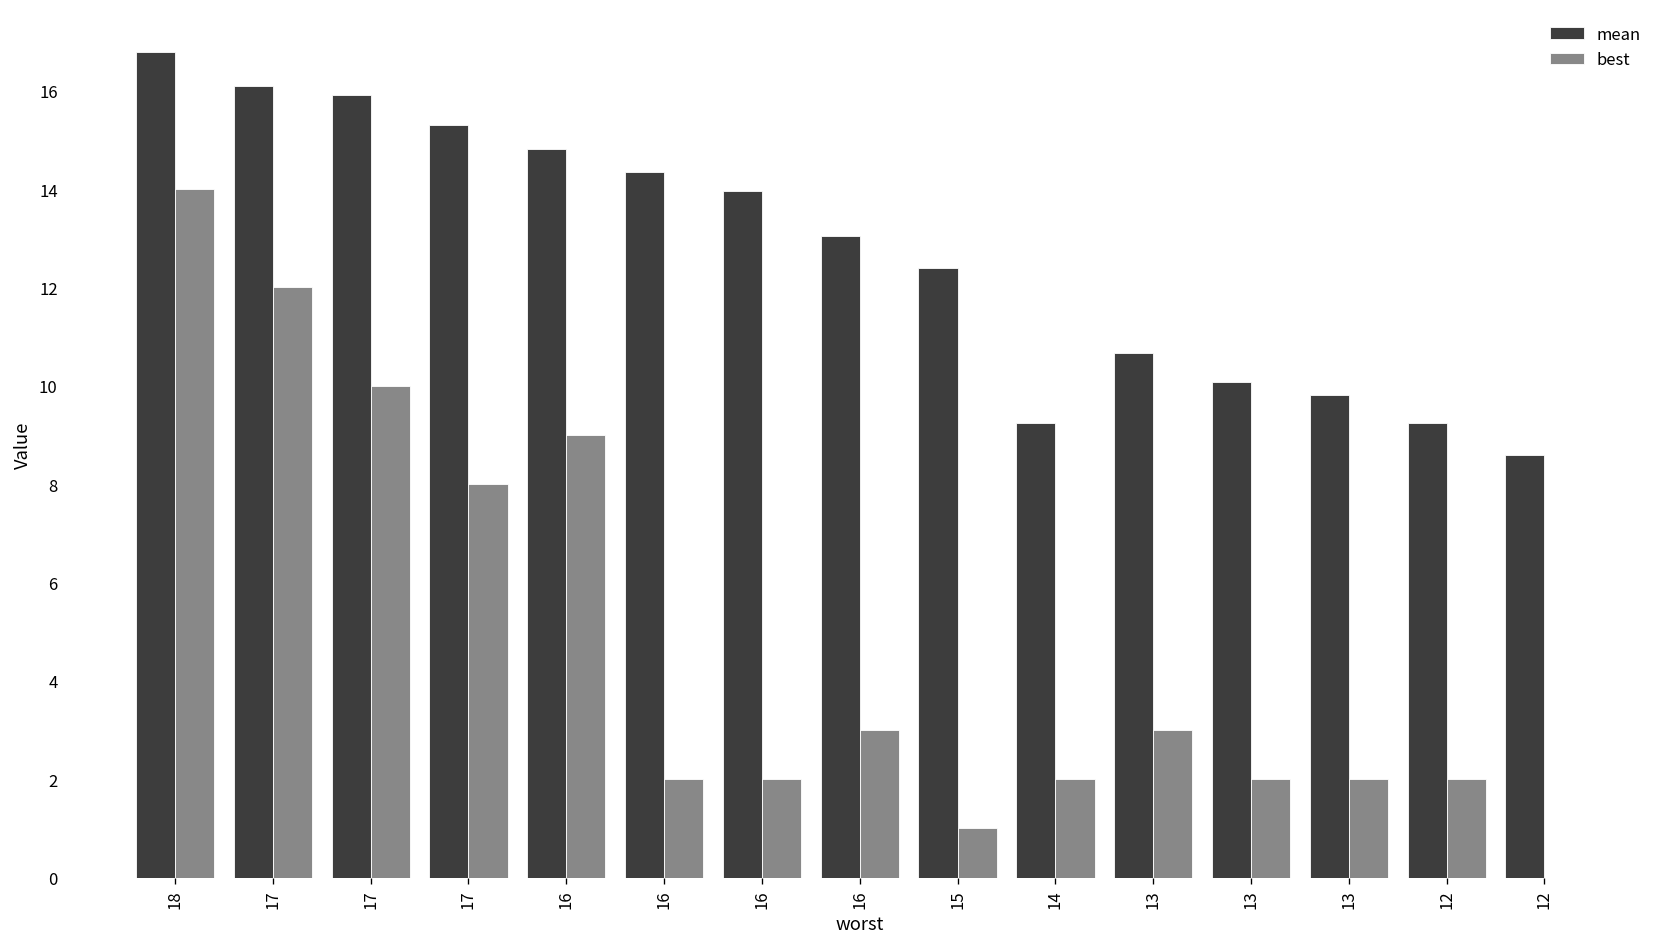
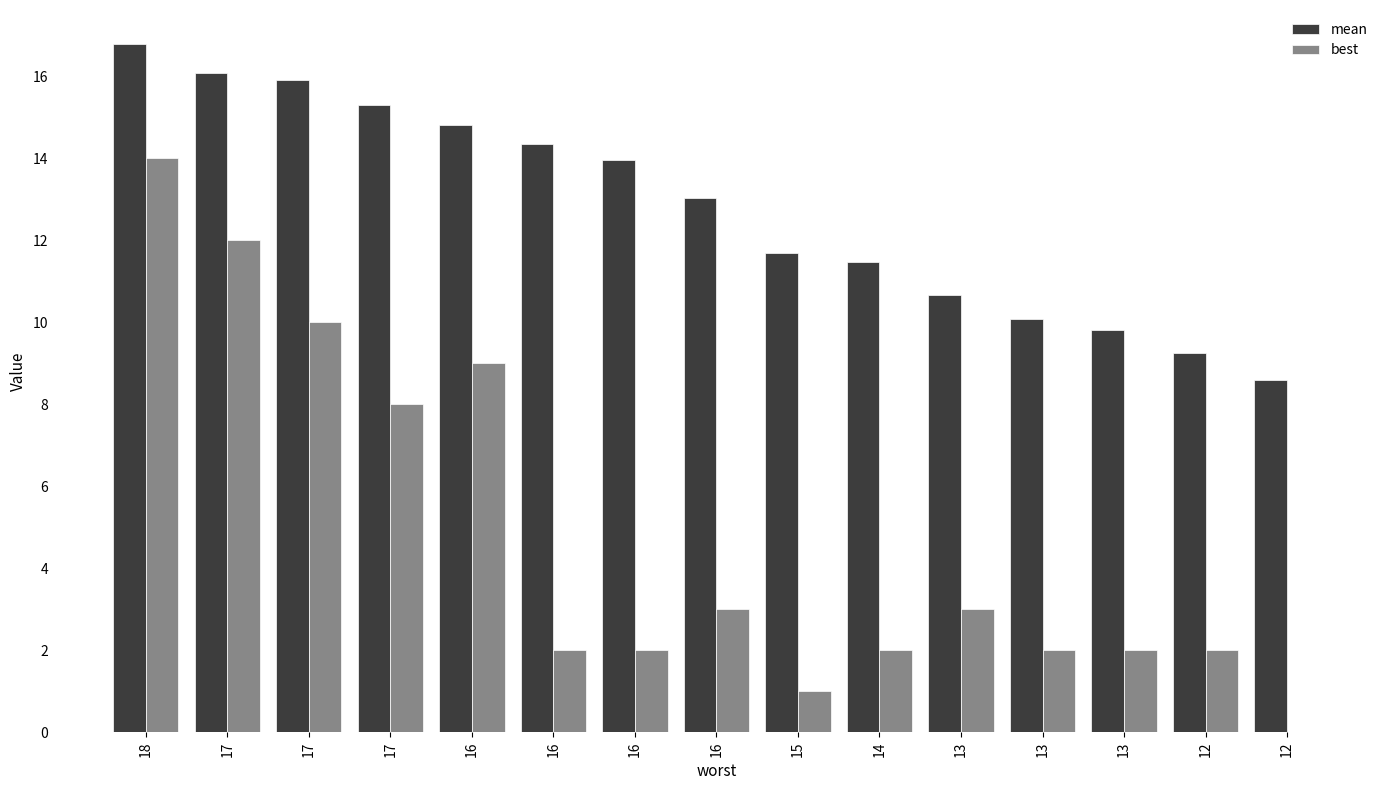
mean, 15: 12.4 -> 11.7
mean, 14: 9.3 -> 11.5
